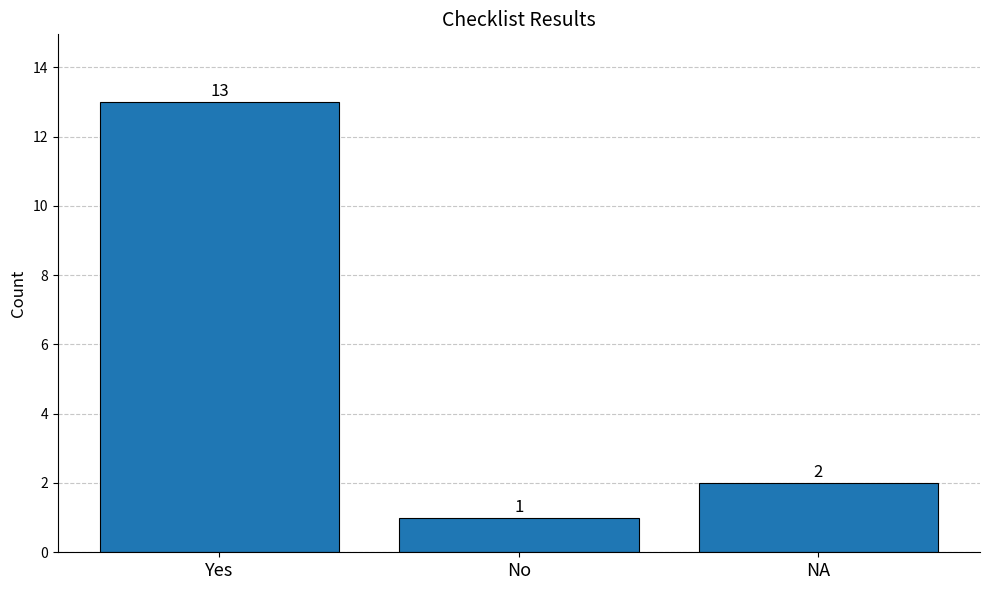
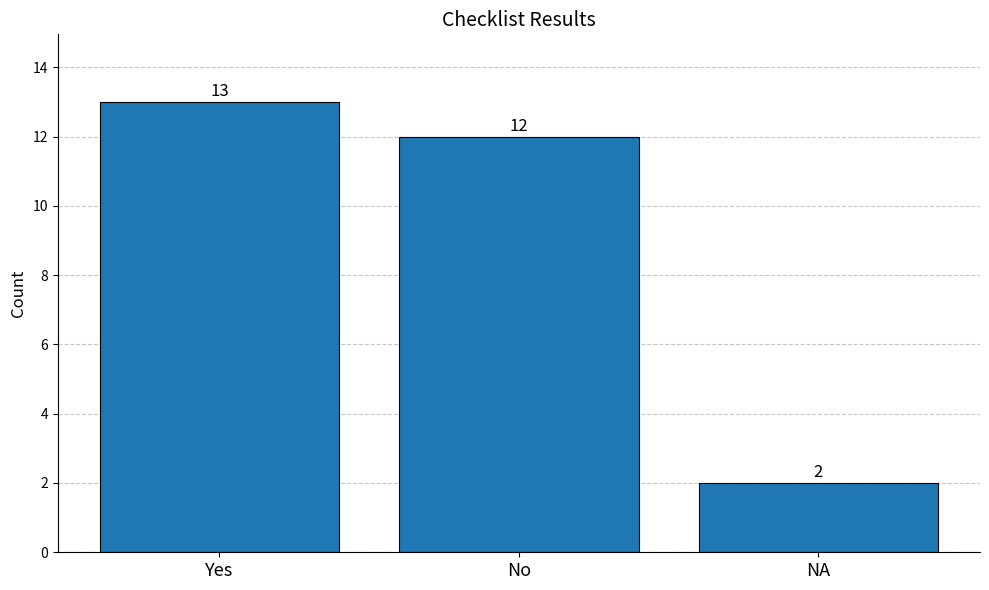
No: 1 -> 12
